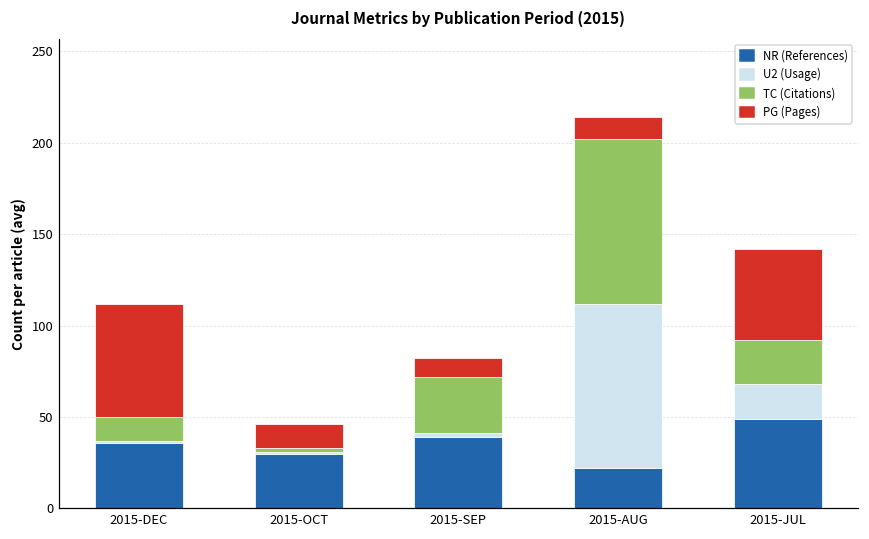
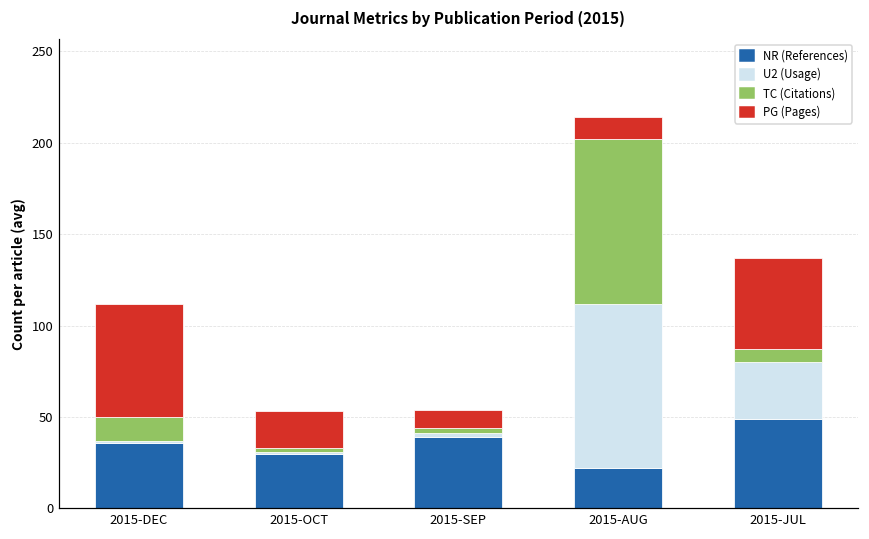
PG (Pages), 2015-OCT: 13 -> 20
TC (Citations), 2015-SEP: 31 -> 3
U2 (Usage), 2015-JUL: 19 -> 31
TC (Citations), 2015-JUL: 24 -> 7
